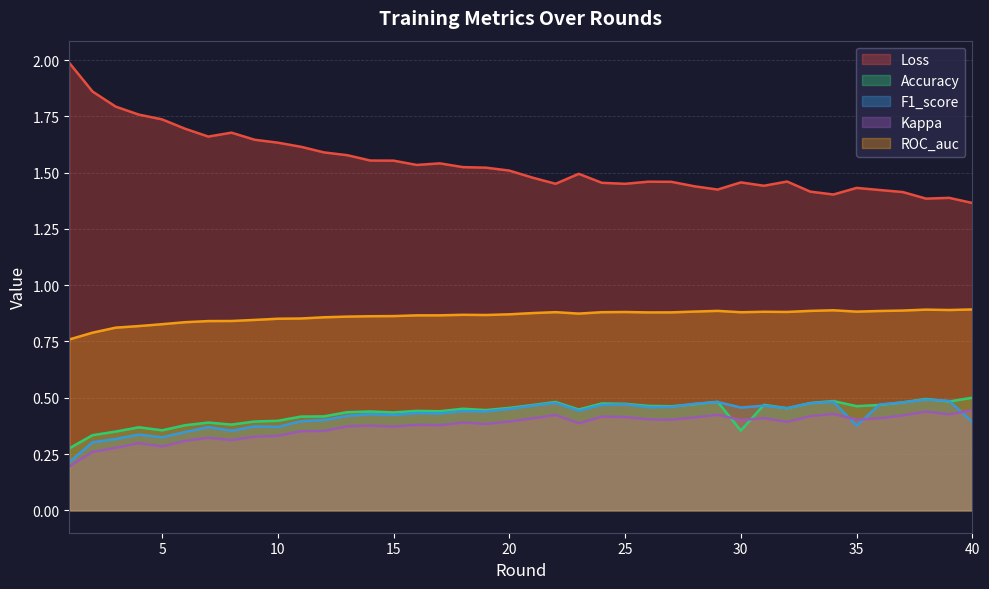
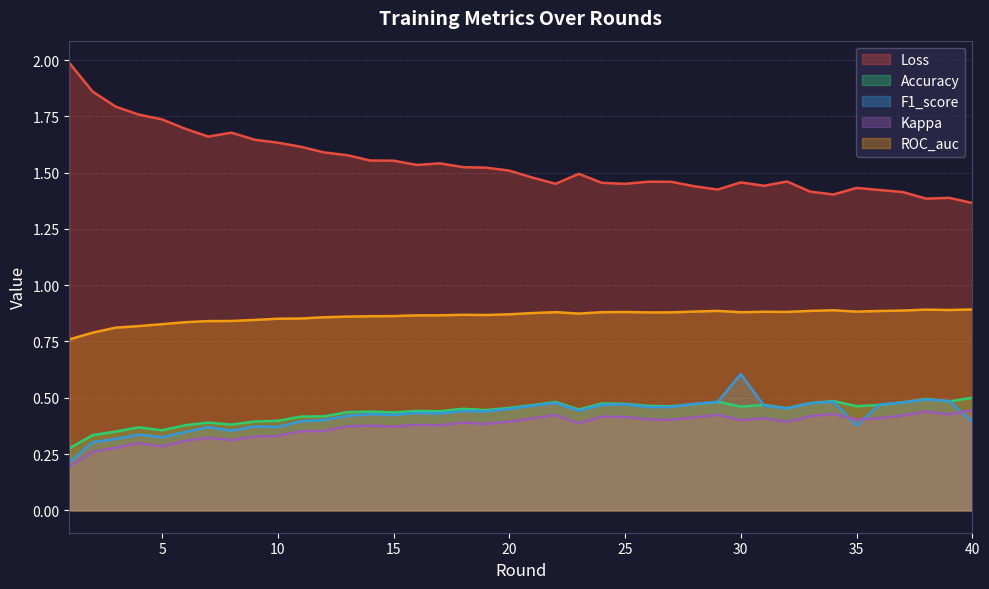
Accuracy, 30: 0.35 -> 0.46
F1_score, 30: 0.46 -> 0.61
